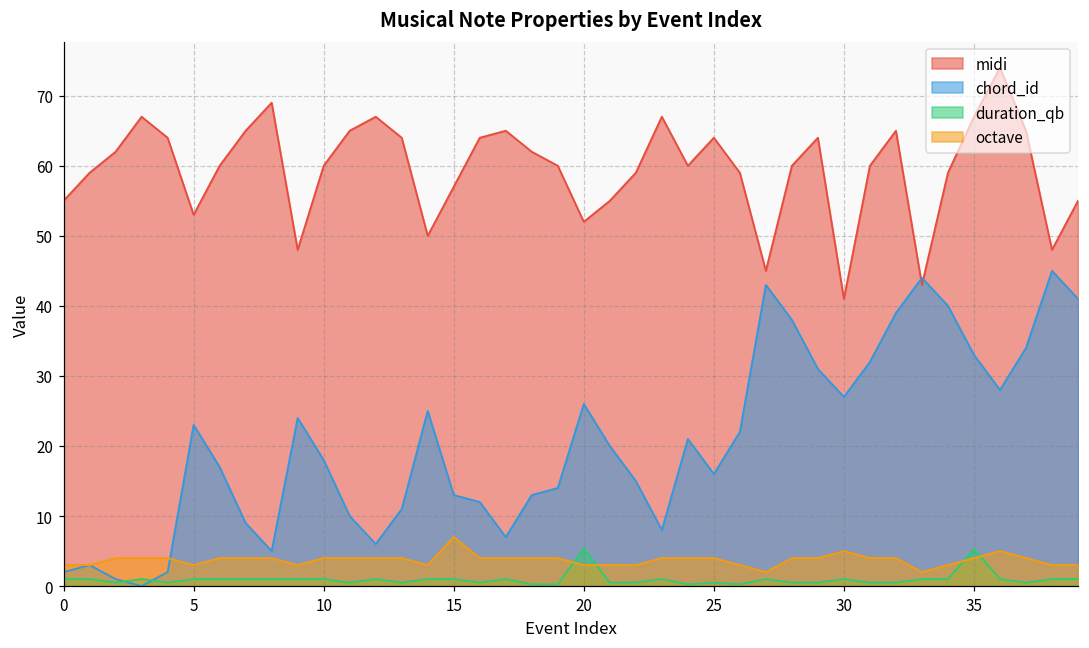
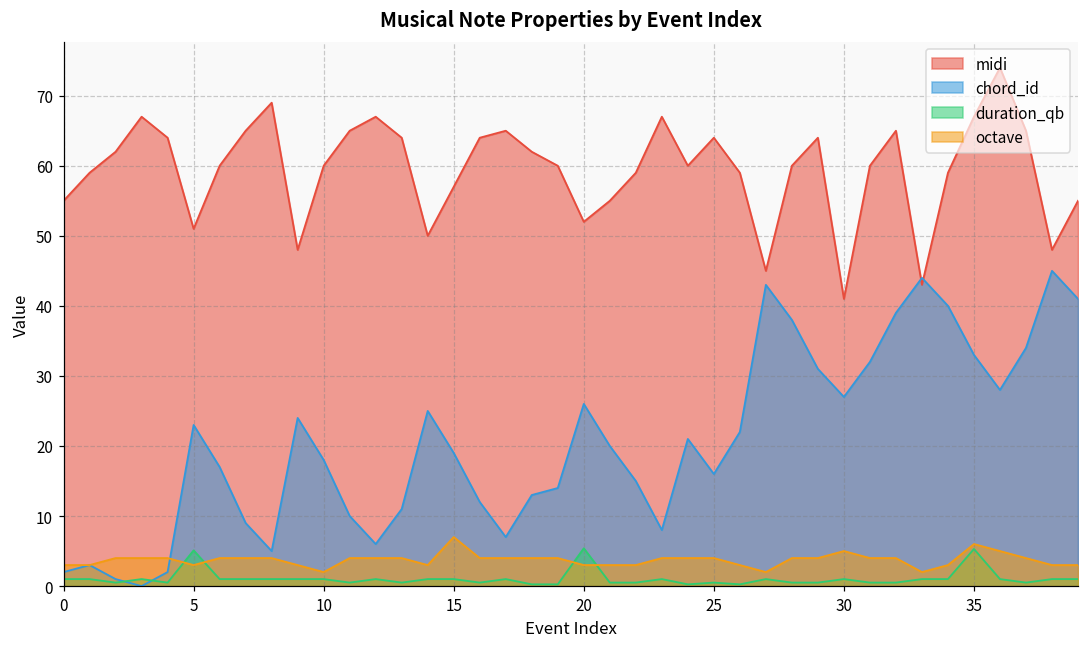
midi, 5: 53 -> 51
duration_qb, 5: 1 -> 5
octave, 10: 4 -> 2
chord_id, 15: 13 -> 19
octave, 35: 4 -> 6
